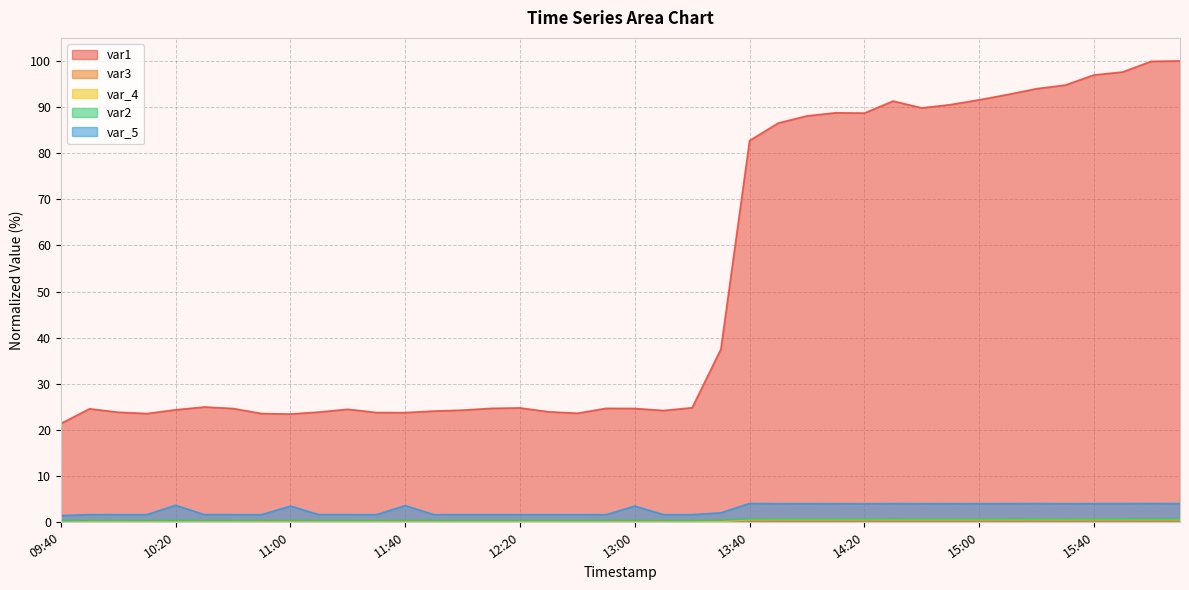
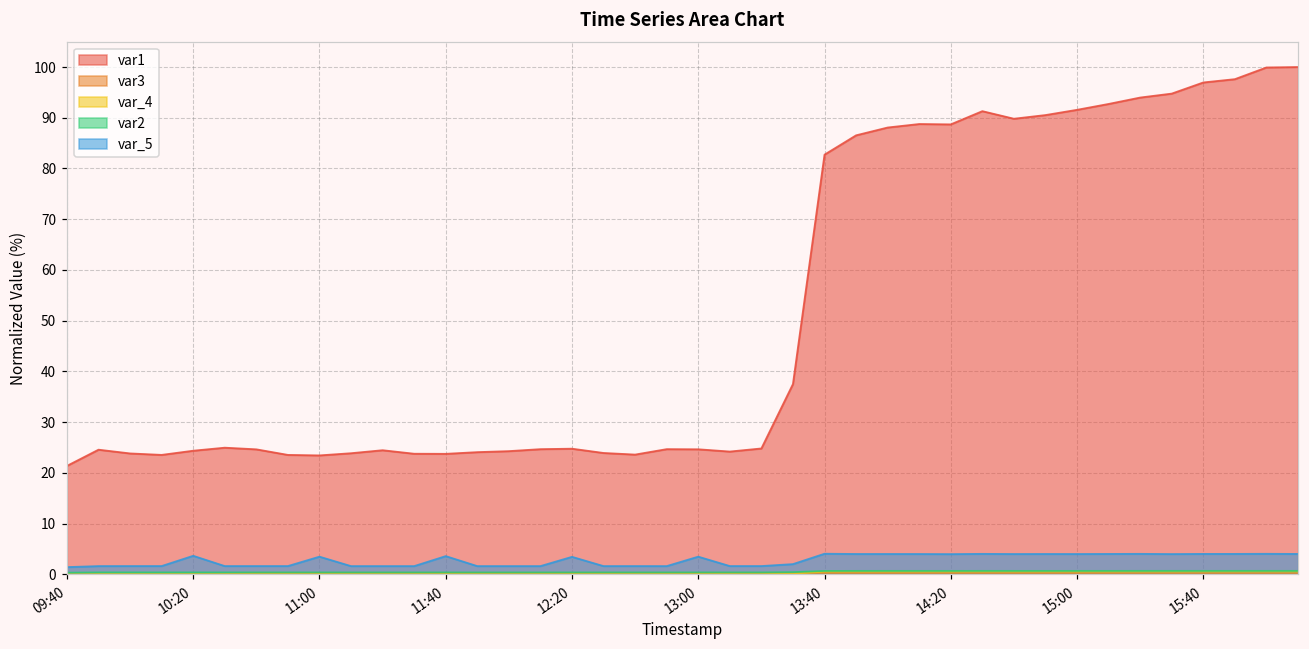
var_5, 12:20: 2 -> 3
